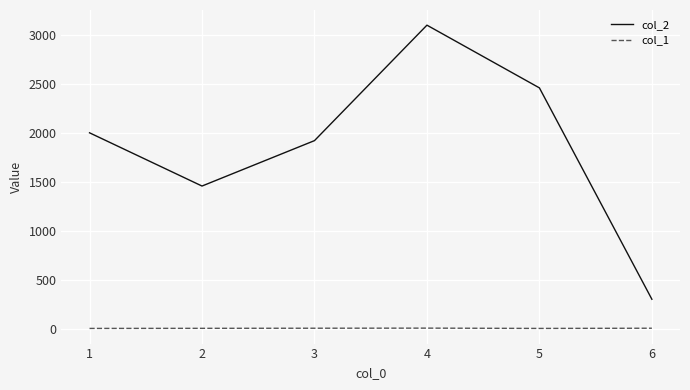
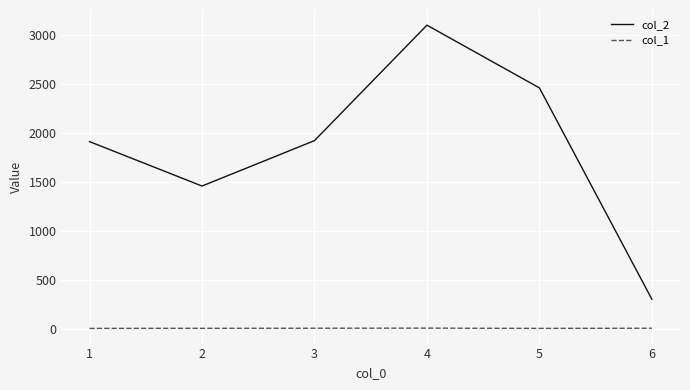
col_2, 1: 2000 -> 1900
